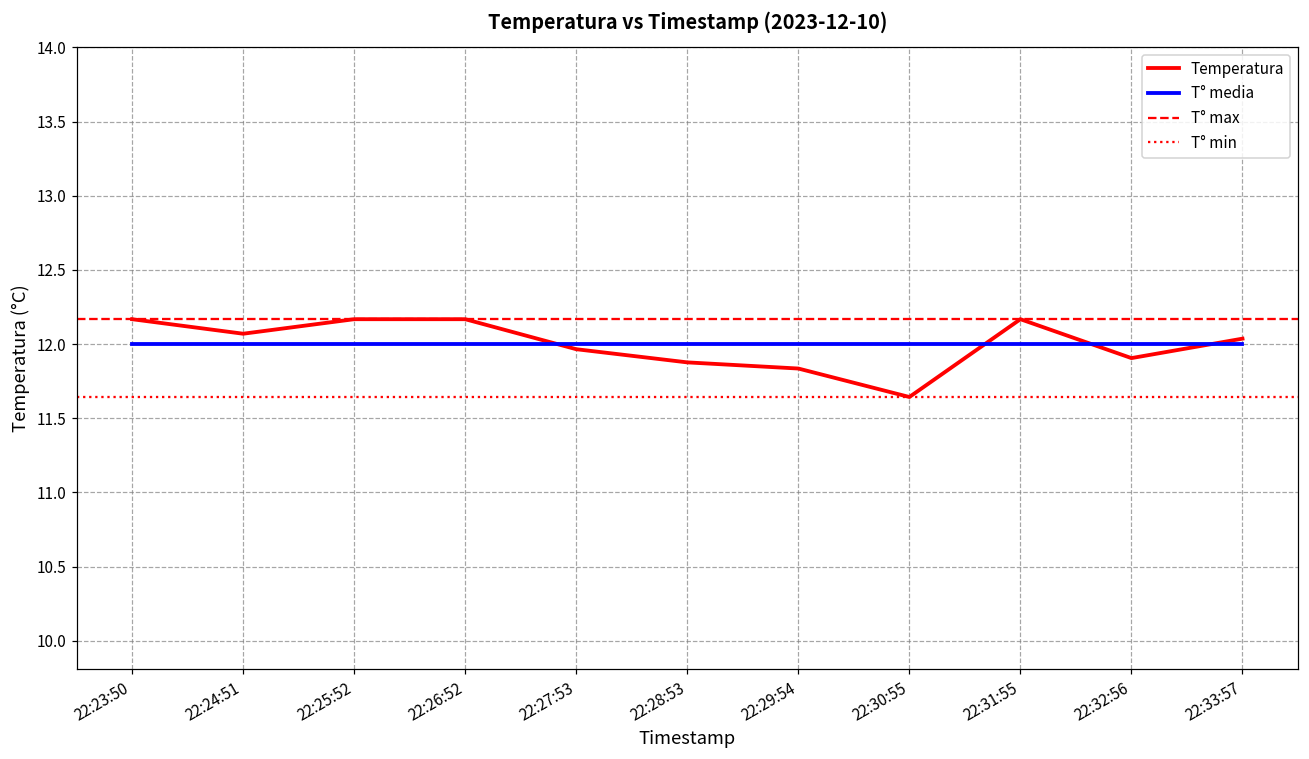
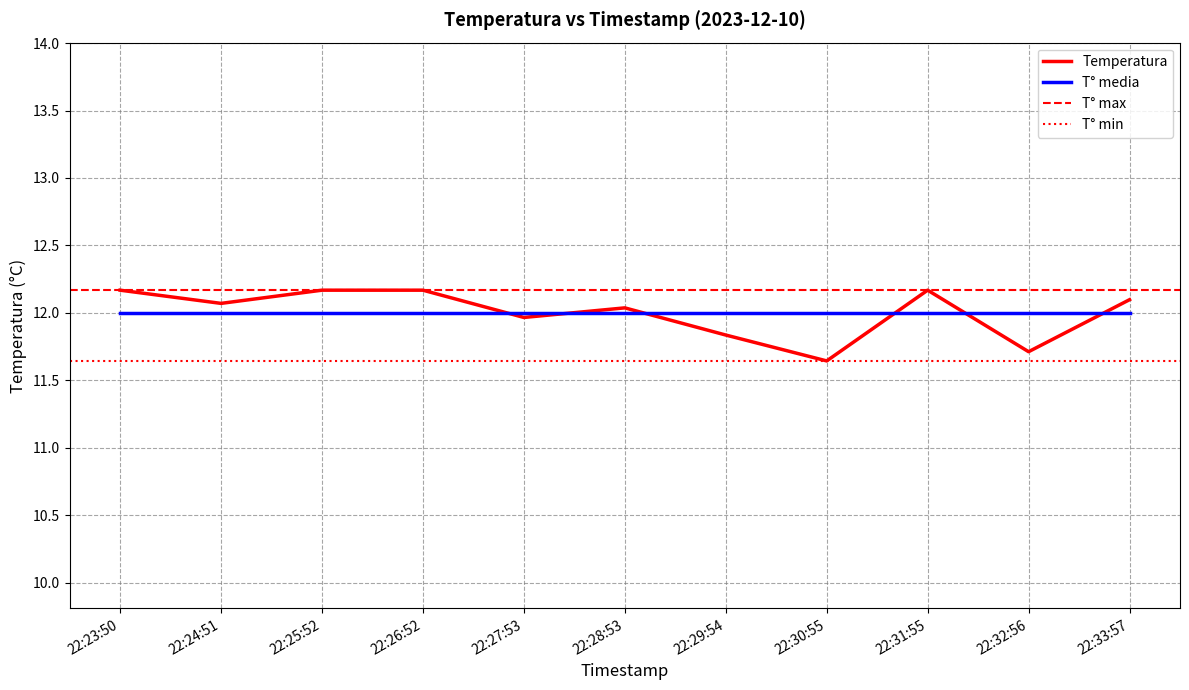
Temperatura, 22:28:53: 11.88 -> 12.04
Temperatura, 22:32:56: 11.91 -> 11.71
Temperatura, 22:33:57: 12.04 -> 12.10
